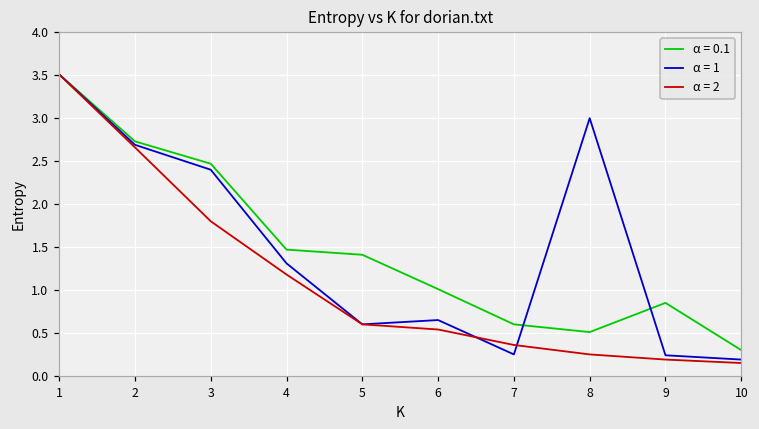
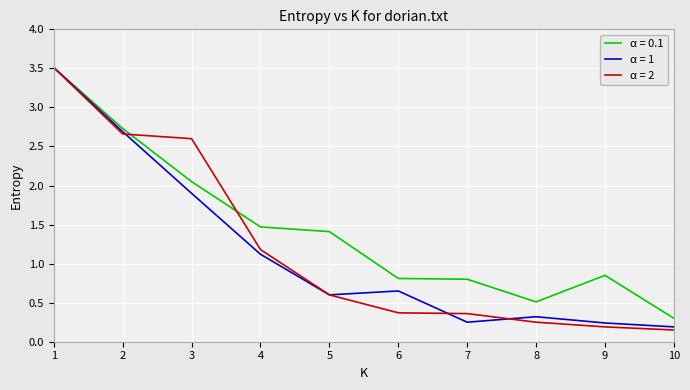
α = 0.1, 3: 2.5 -> 2.1
α = 1, 3: 2.4 -> 1.9
α = 2, 3: 1.8 -> 2.6
α = 1, 4: 1.3 -> 1.1
α = 0.1, 6: 1.0 -> 0.8
α = 2, 6: 0.5 -> 0.4
α = 0.1, 7: 0.6 -> 0.8
α = 1, 8: 3.0 -> 0.3
